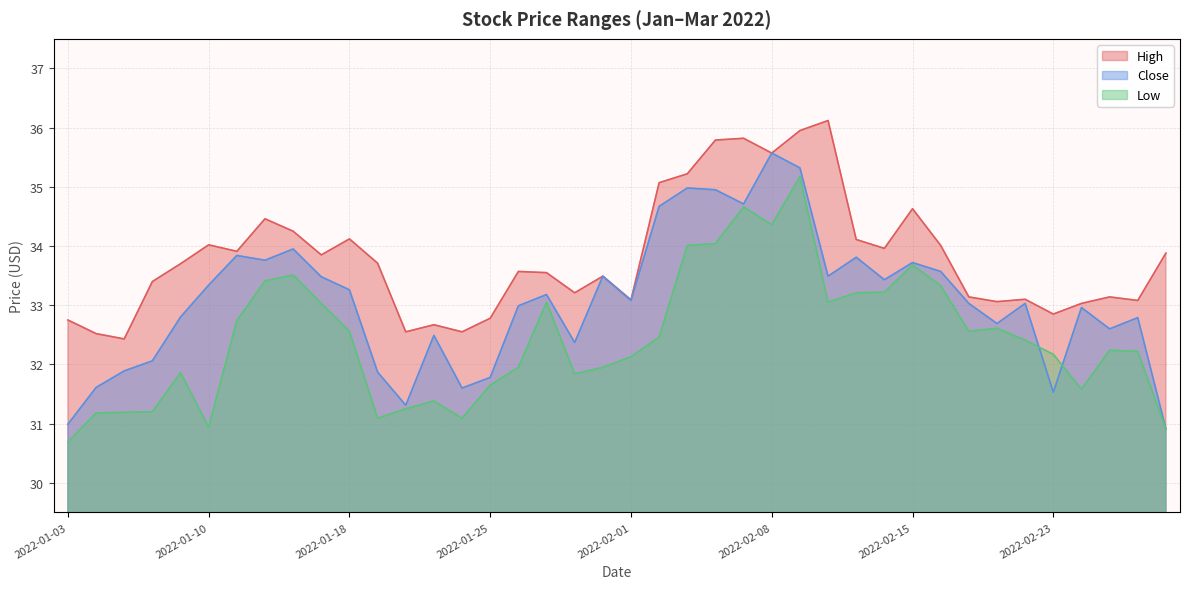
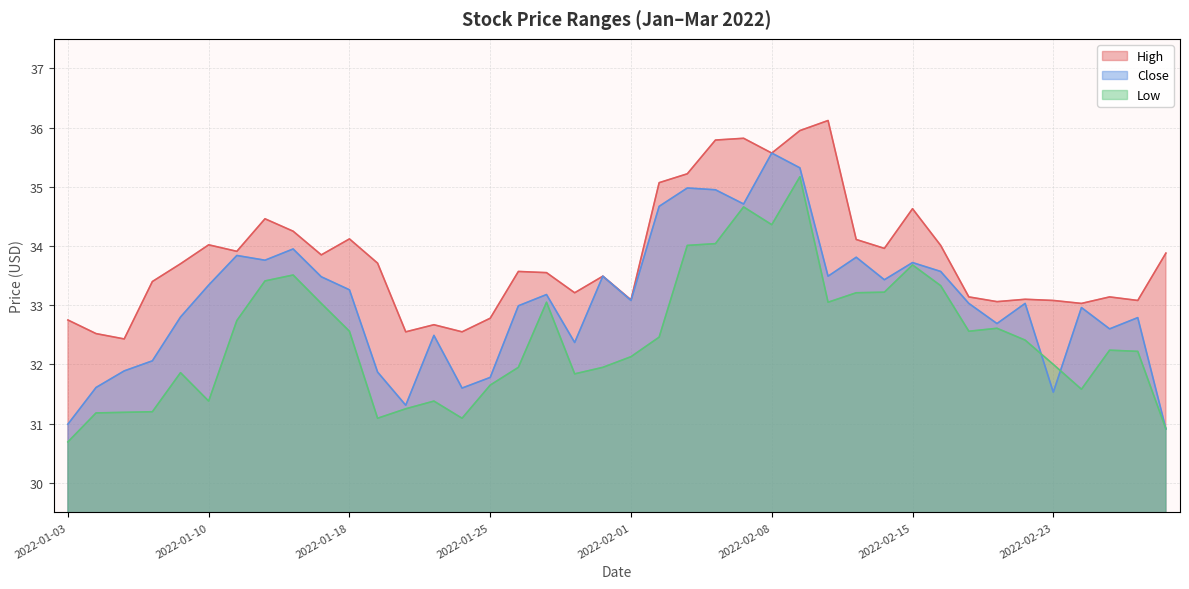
Low, 2022-01-10: 30.9 -> 31.4
High, 2022-02-23: 32.9 -> 33.1
Low, 2022-02-23: 32.2 -> 32.0
